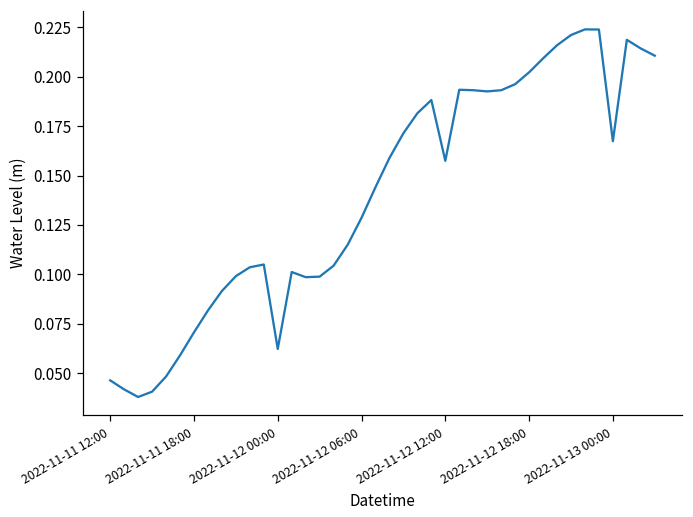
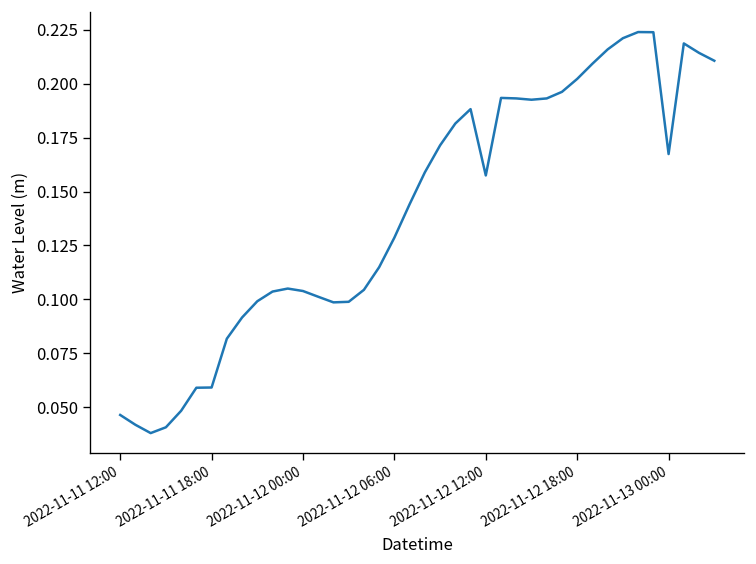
2022-11-11 18:00: 0.071 -> 0.059
2022-11-12 00:00: 0.062 -> 0.104
